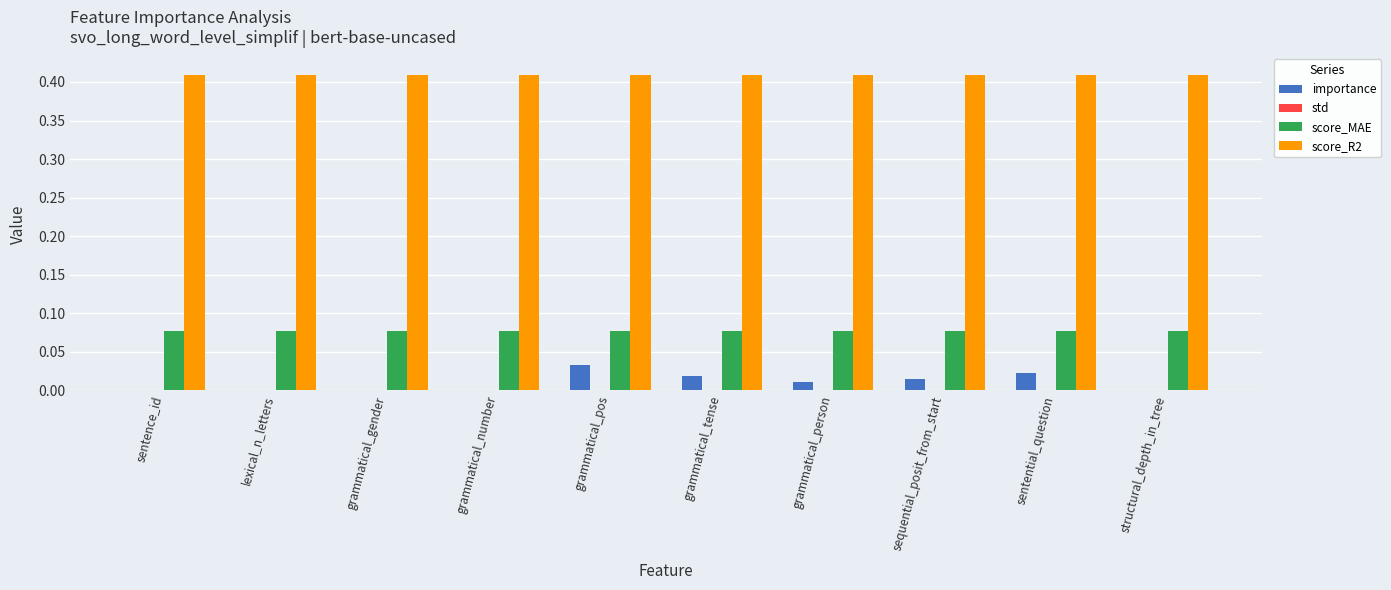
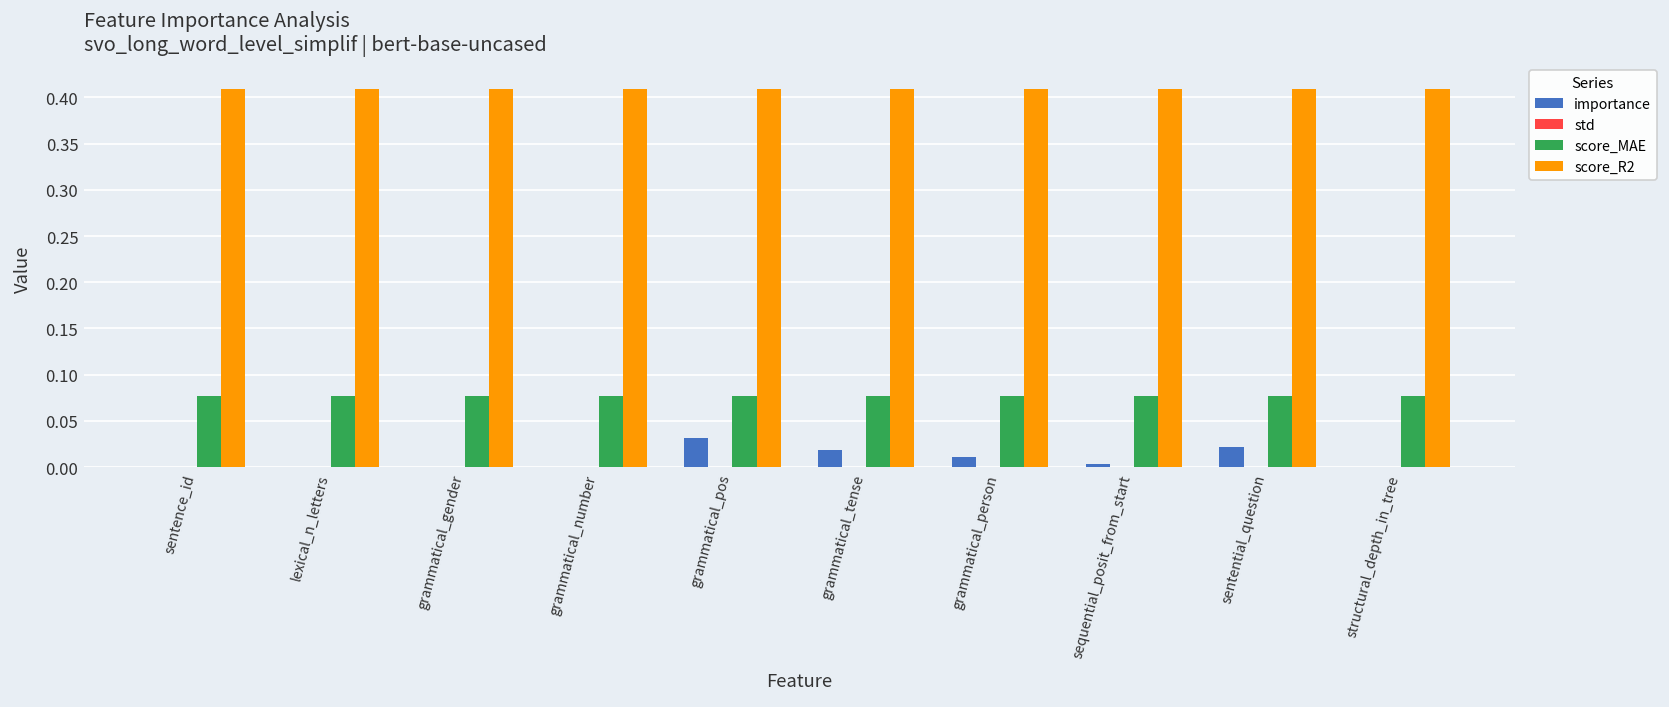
importance, sequential_posit_from_start: 0.01 -> 0.00
